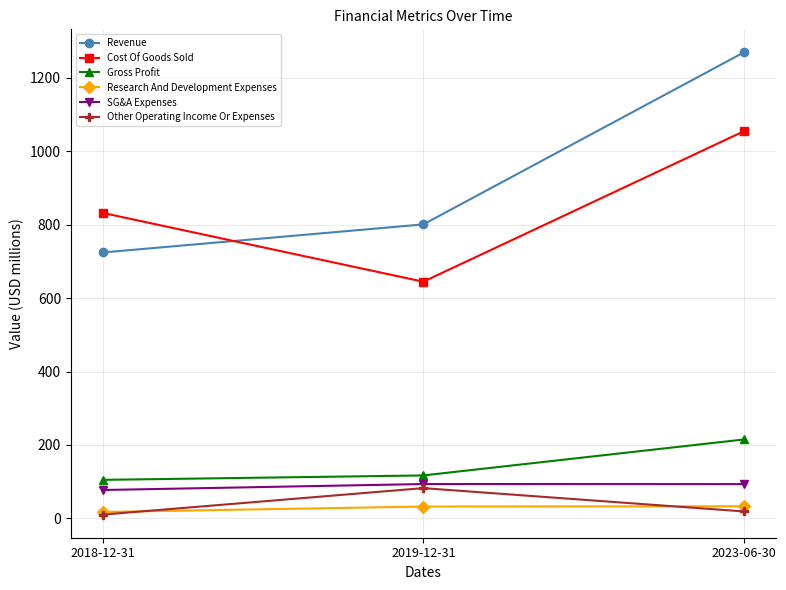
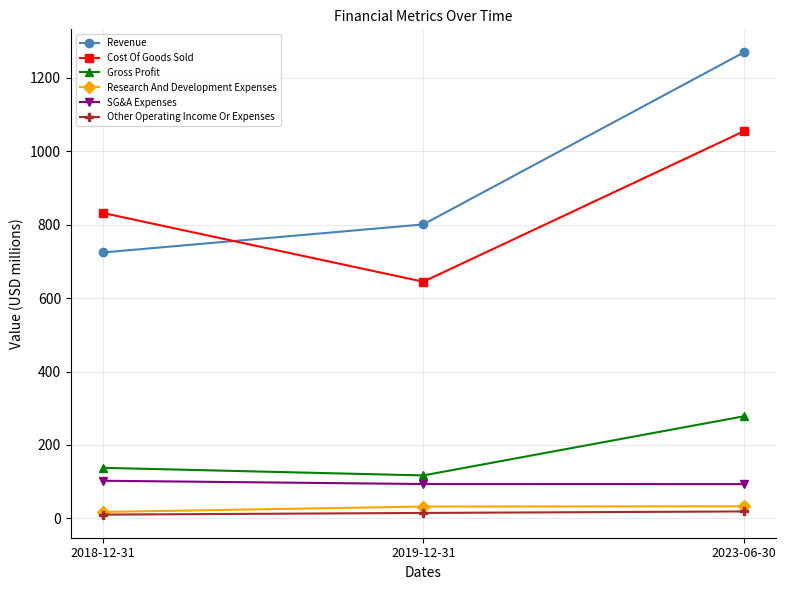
Gross Profit, 2018-12-31: 100 -> 140
SG&A Expenses, 2018-12-31: 80 -> 100
Other Operating Income Or Expenses, 2019-12-31: 80 -> 10
Gross Profit, 2023-06-30: 210 -> 280
